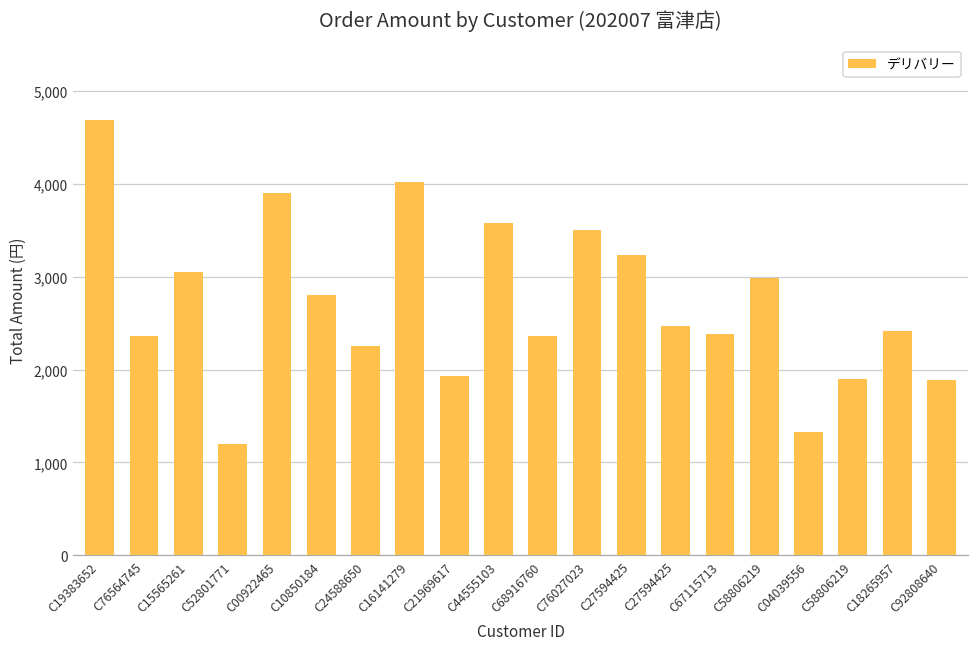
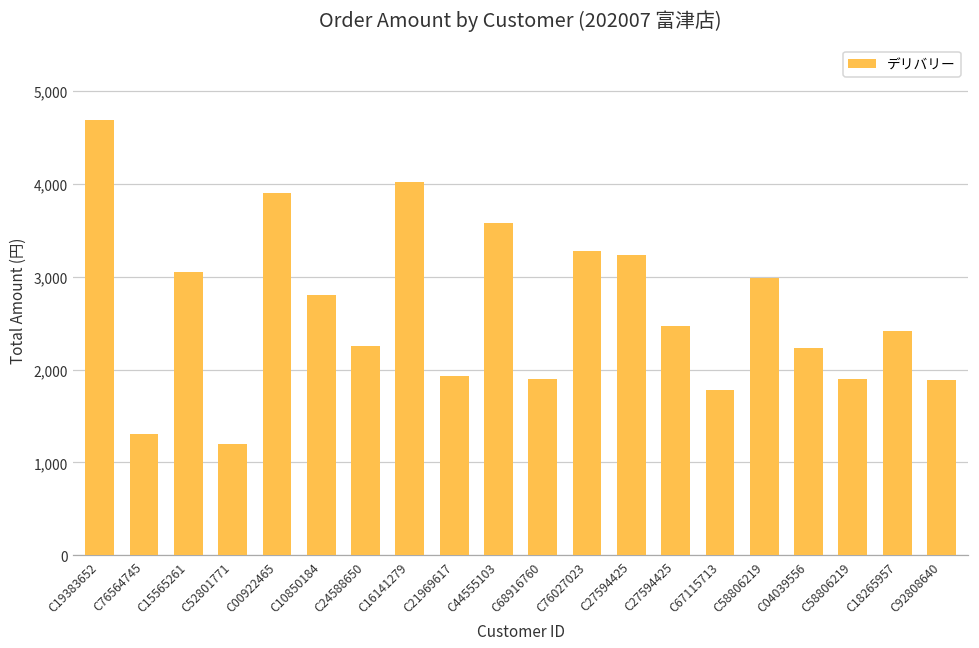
C76564745: 2,400 -> 1,300
C68916760: 2,400 -> 1,900
C76027023: 3,500 -> 3,300
C67115713: 2,400 -> 1,800
C04039556: 1,300 -> 2,200
